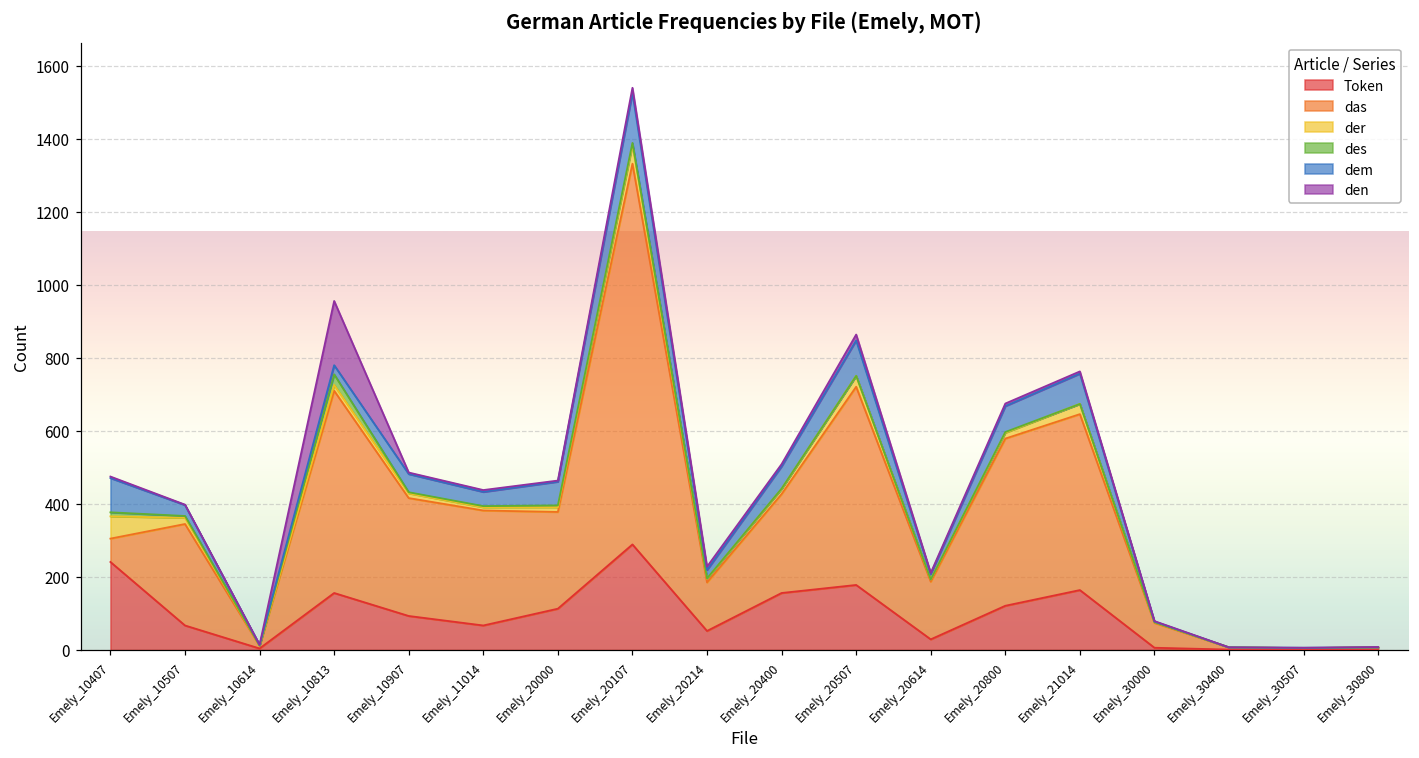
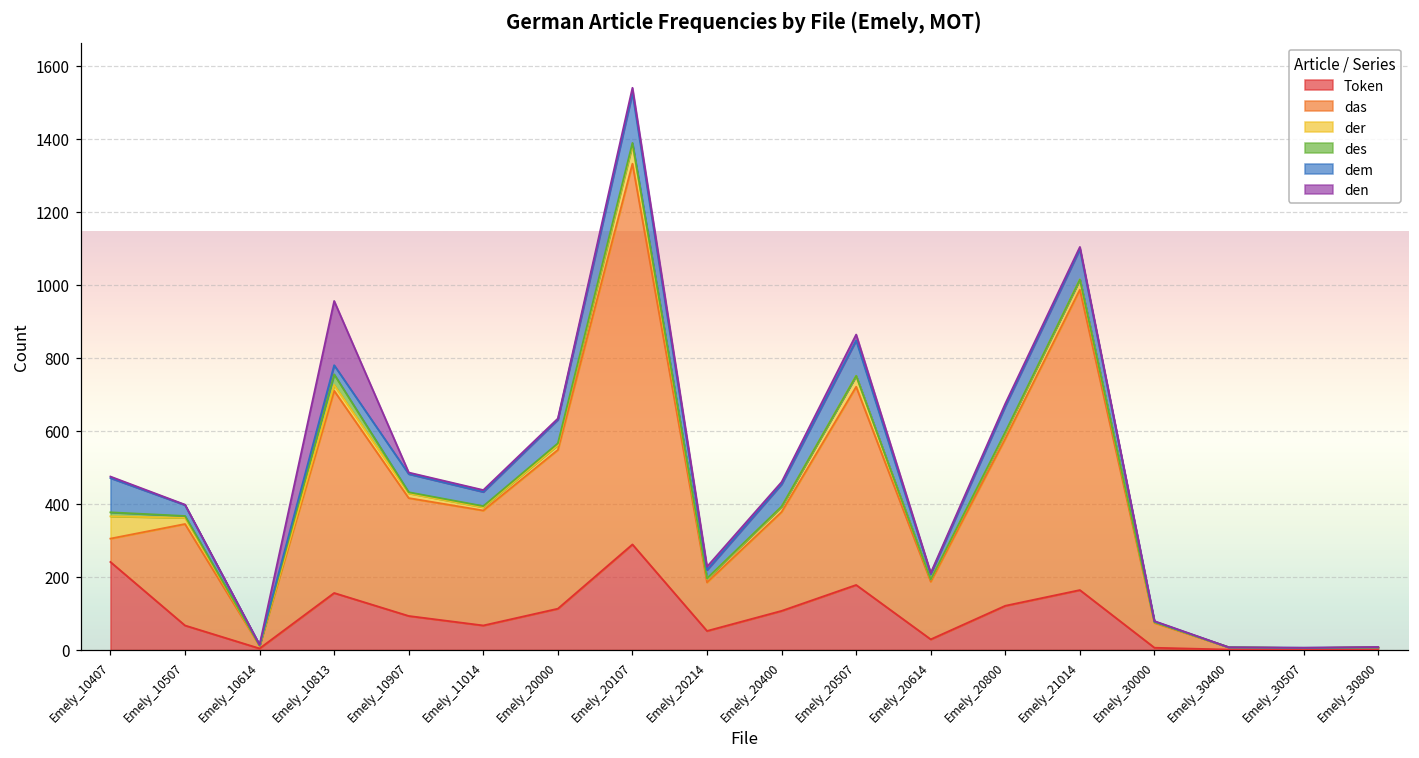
das, Emely_20000: 270 -> 440
Token, Emely_20400: 160 -> 110
das, Emely_21014: 480 -> 820
